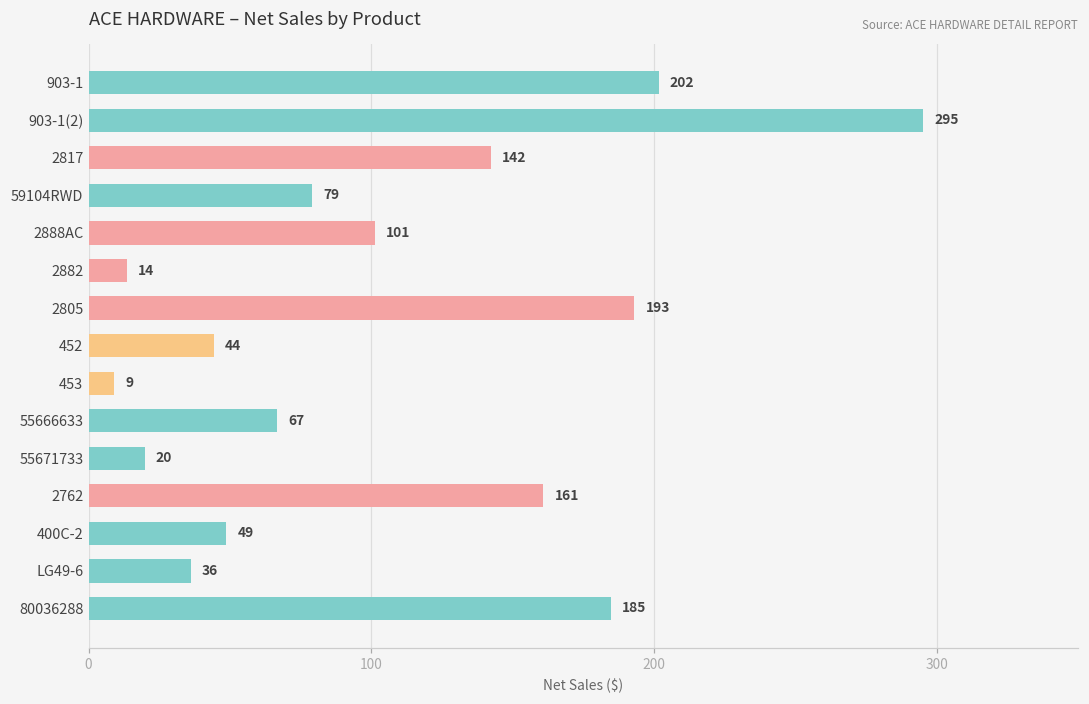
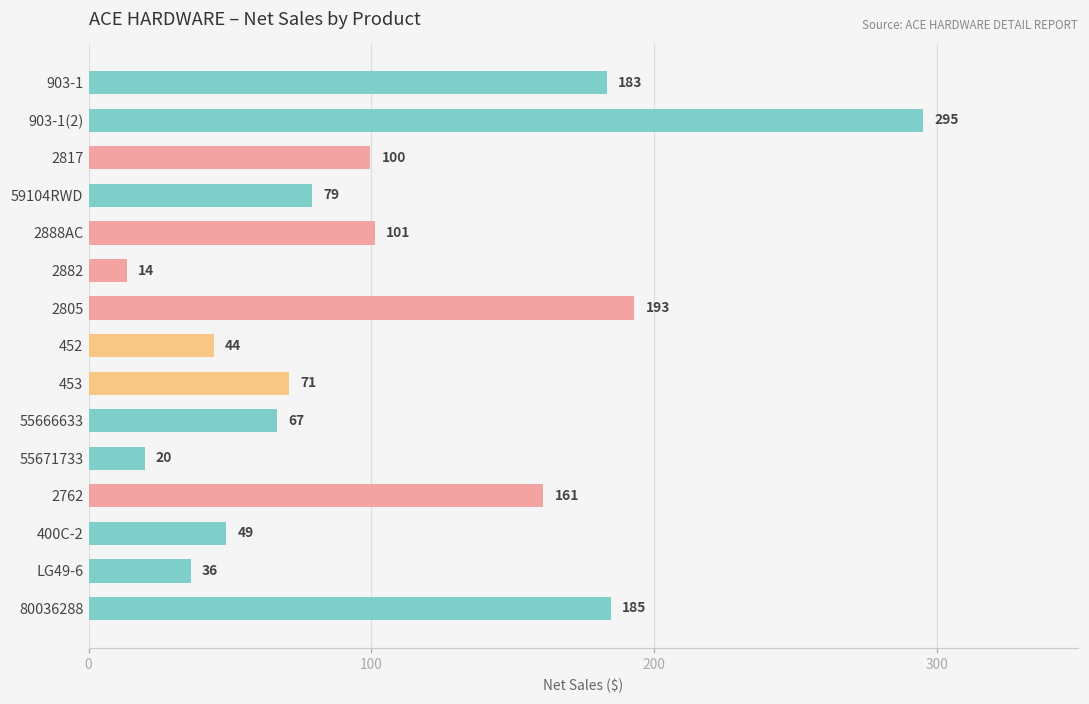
903-1: 202 -> 183
2817: 142 -> 100
453: 9 -> 71
